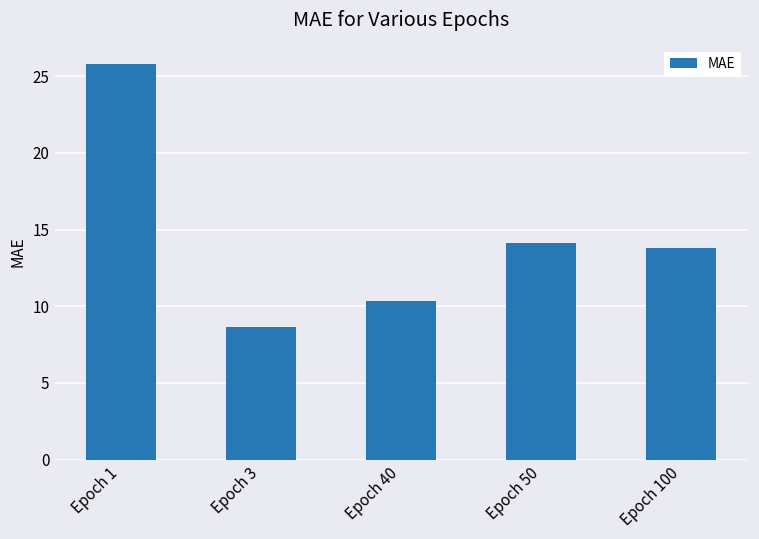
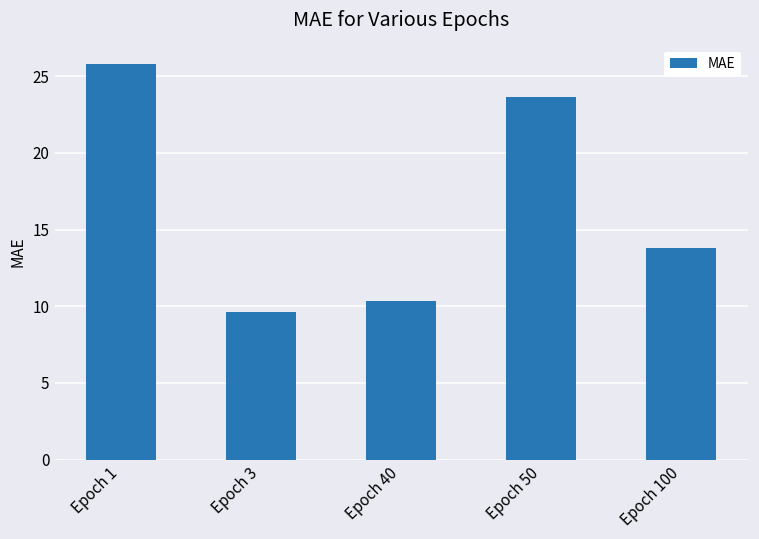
Epoch 3: 8.6 -> 9.6
Epoch 50: 14.1 -> 23.6
